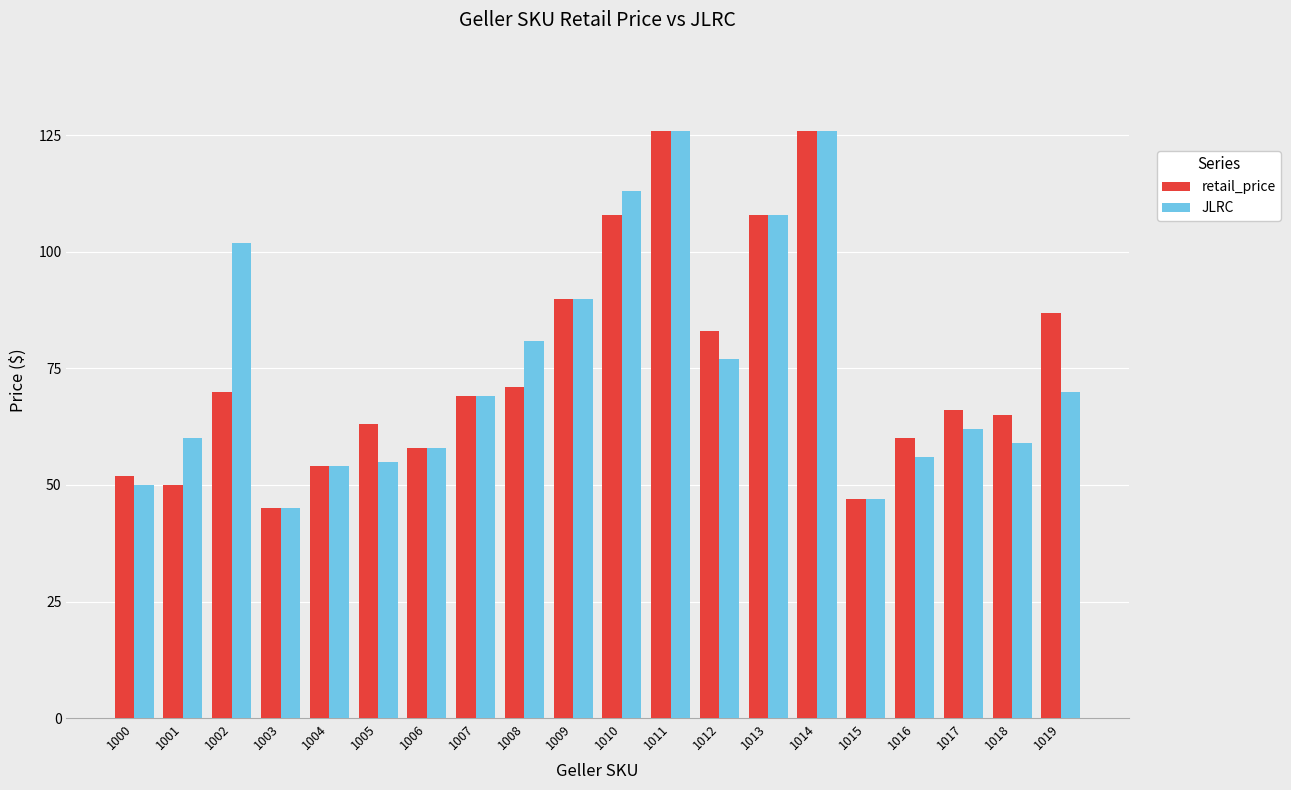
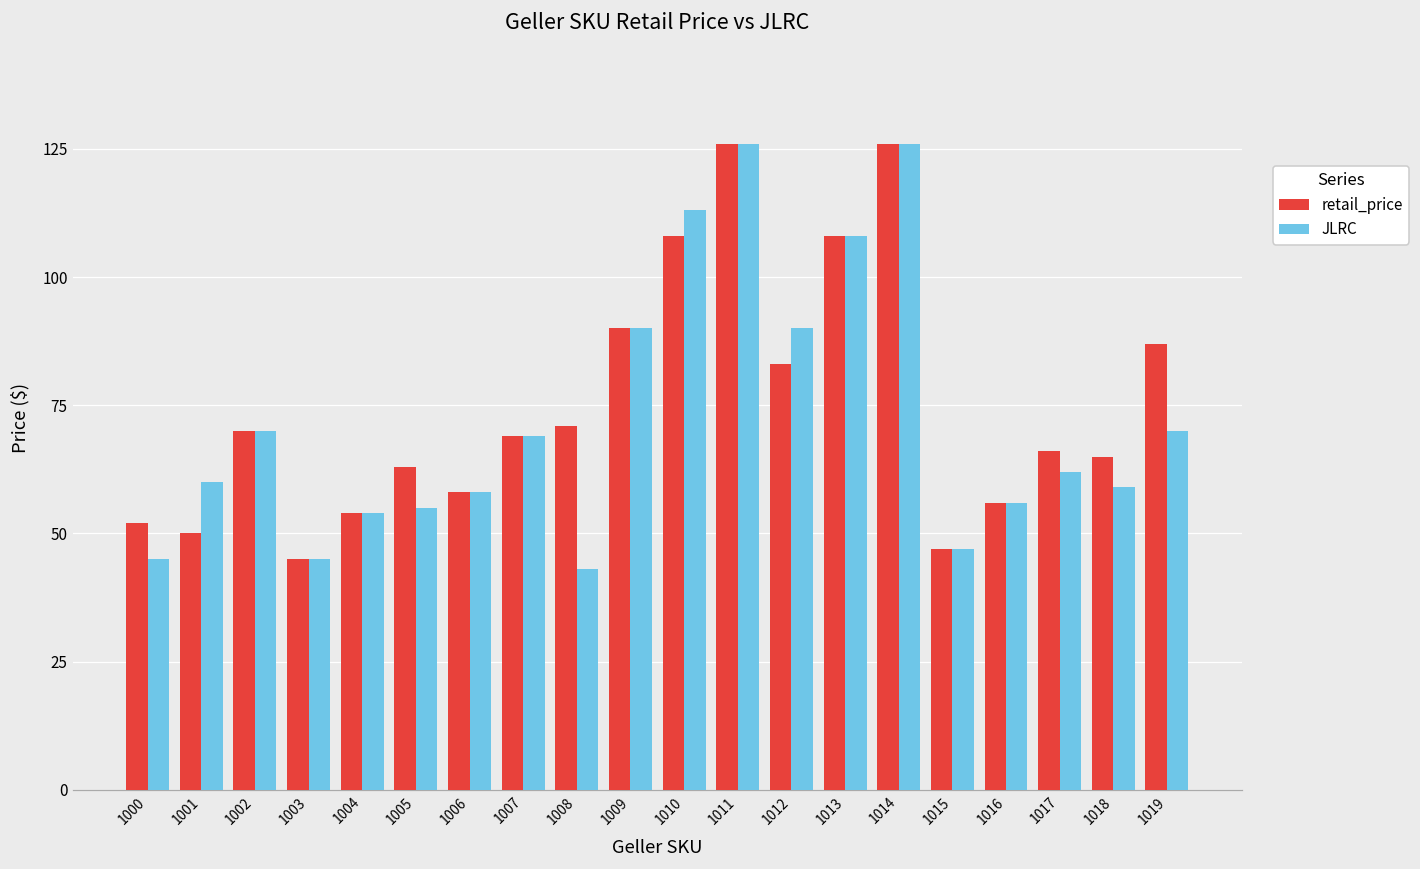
JLRC, 1000: 50 -> 45
JLRC, 1002: 102 -> 70
JLRC, 1008: 81 -> 43
JLRC, 1012: 77 -> 90
retail_price, 1016: 60 -> 56
